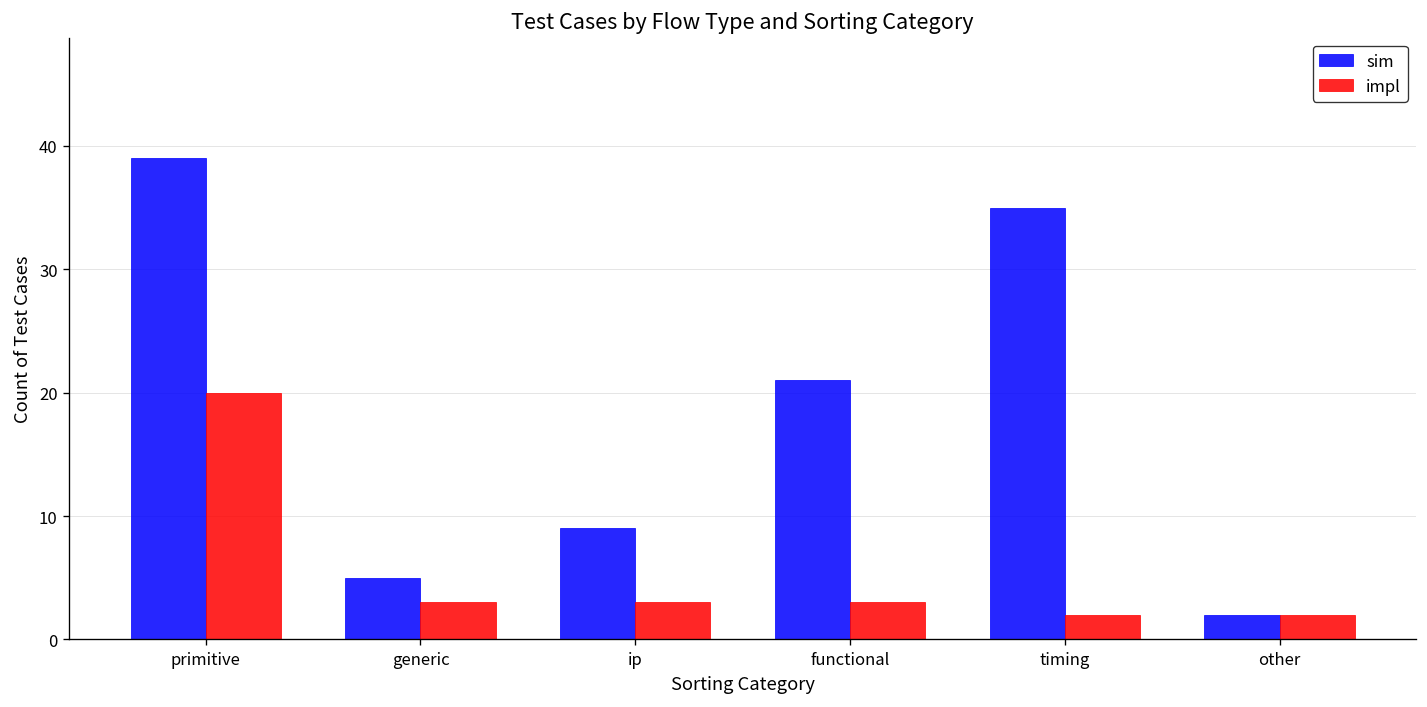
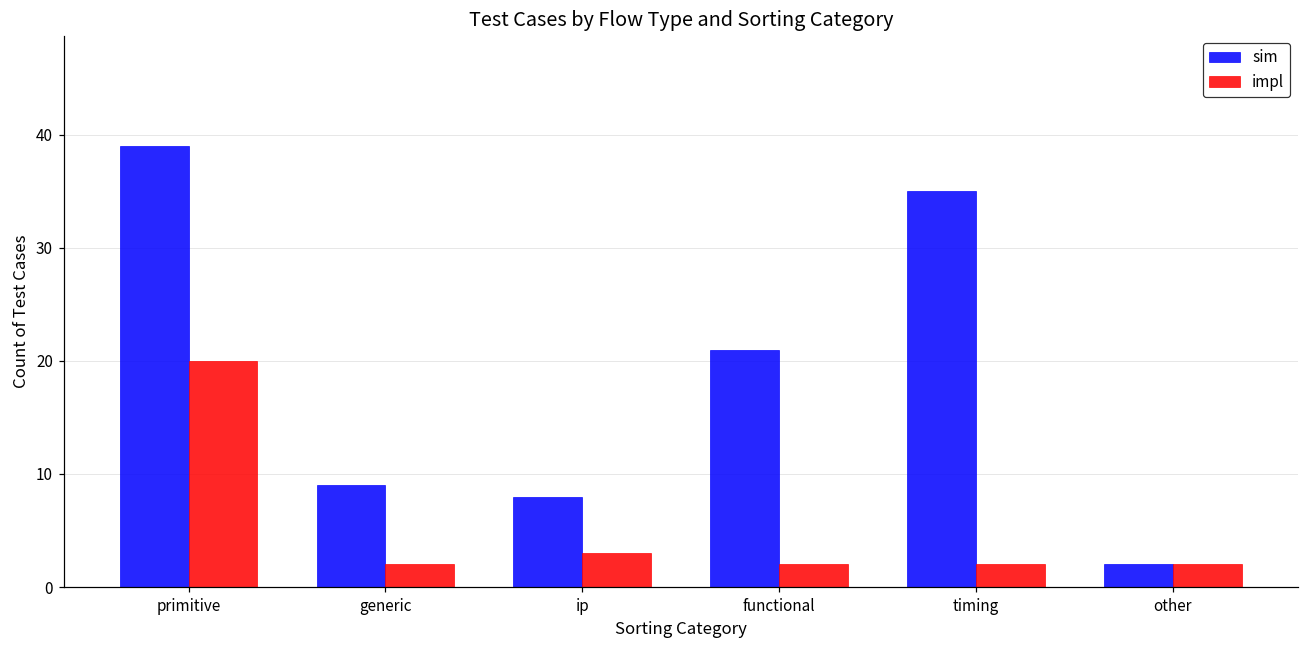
sim, generic: 5 -> 9
impl, generic: 3 -> 2
sim, ip: 9 -> 8
impl, functional: 3 -> 2
